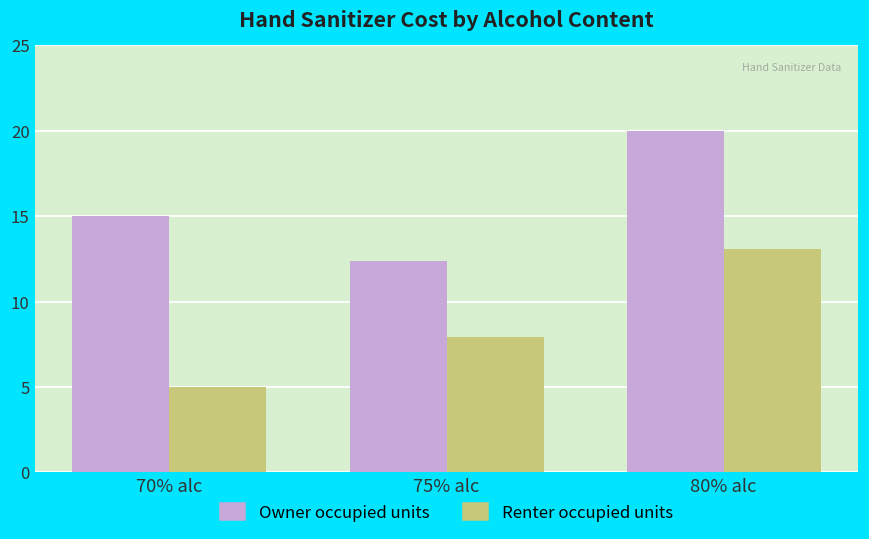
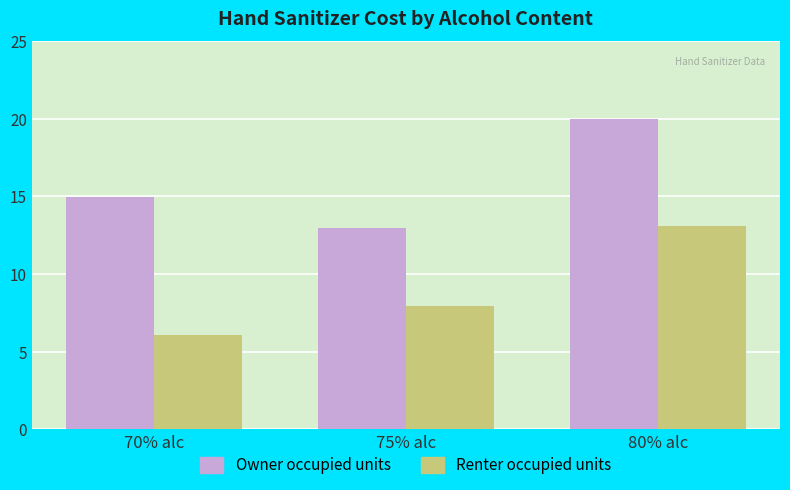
Renter occupied units, 70% alc: 5.0 -> 6.1
Owner occupied units, 75% alc: 12.4 -> 13.0
